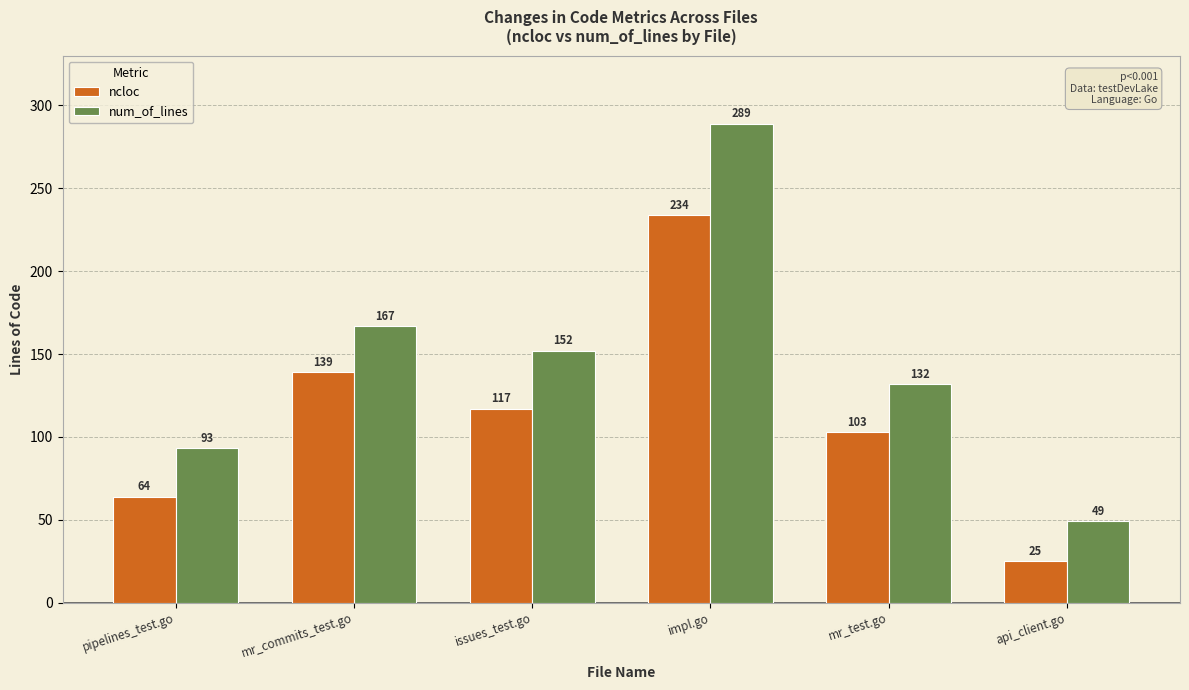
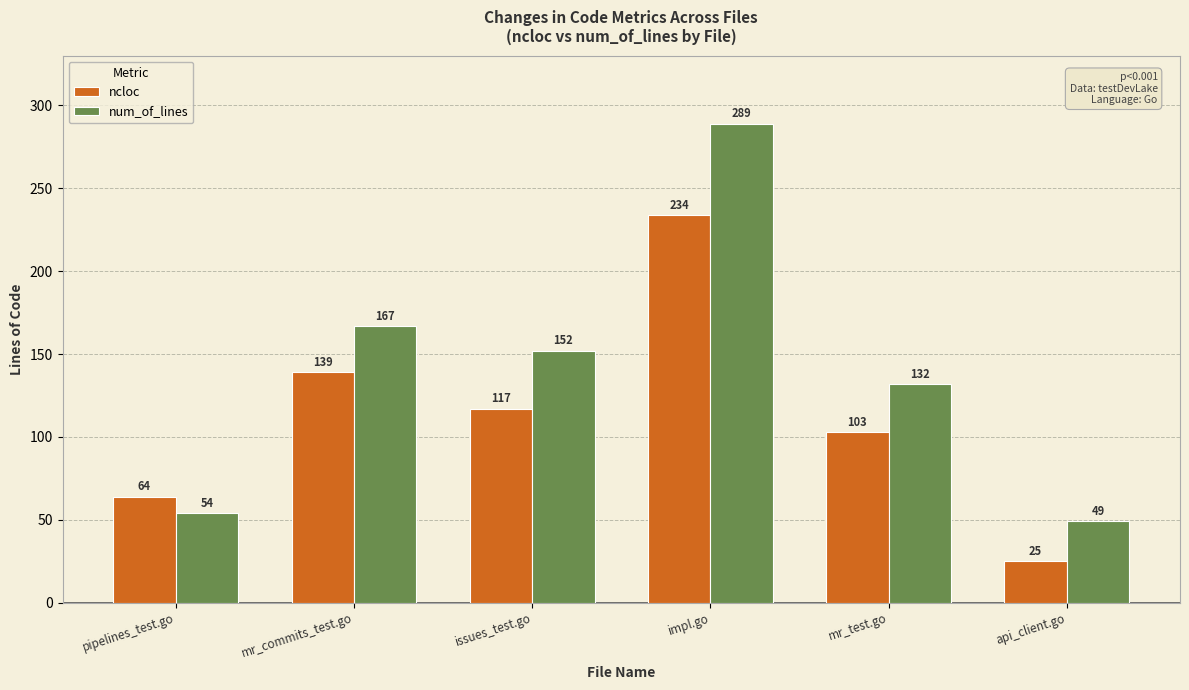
num_of_lines, pipelines_test.go: 93 -> 54
